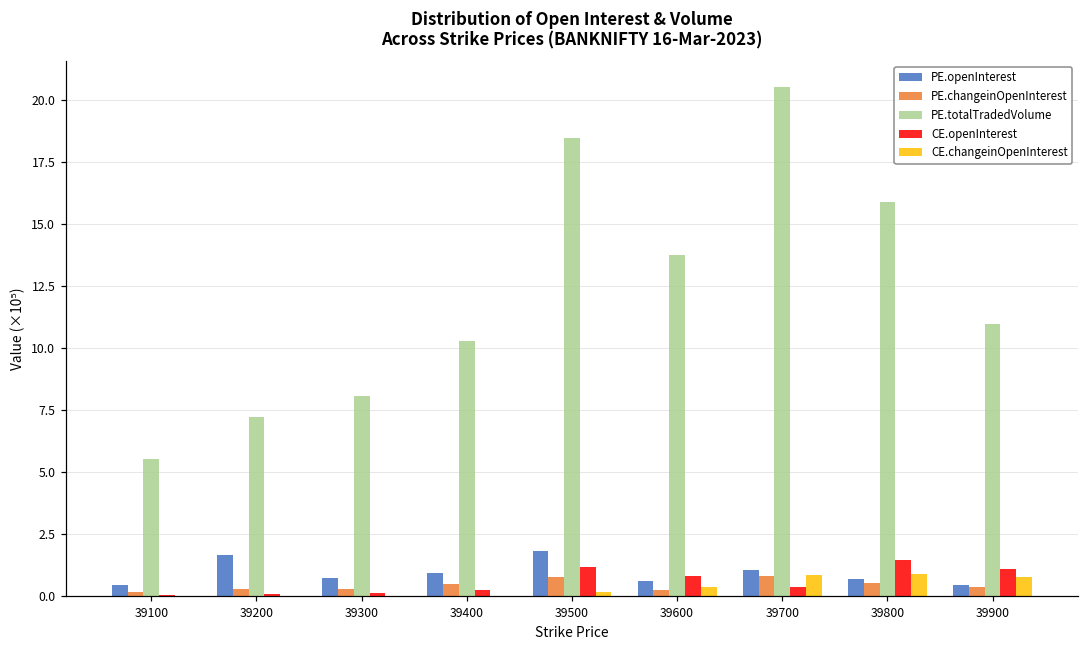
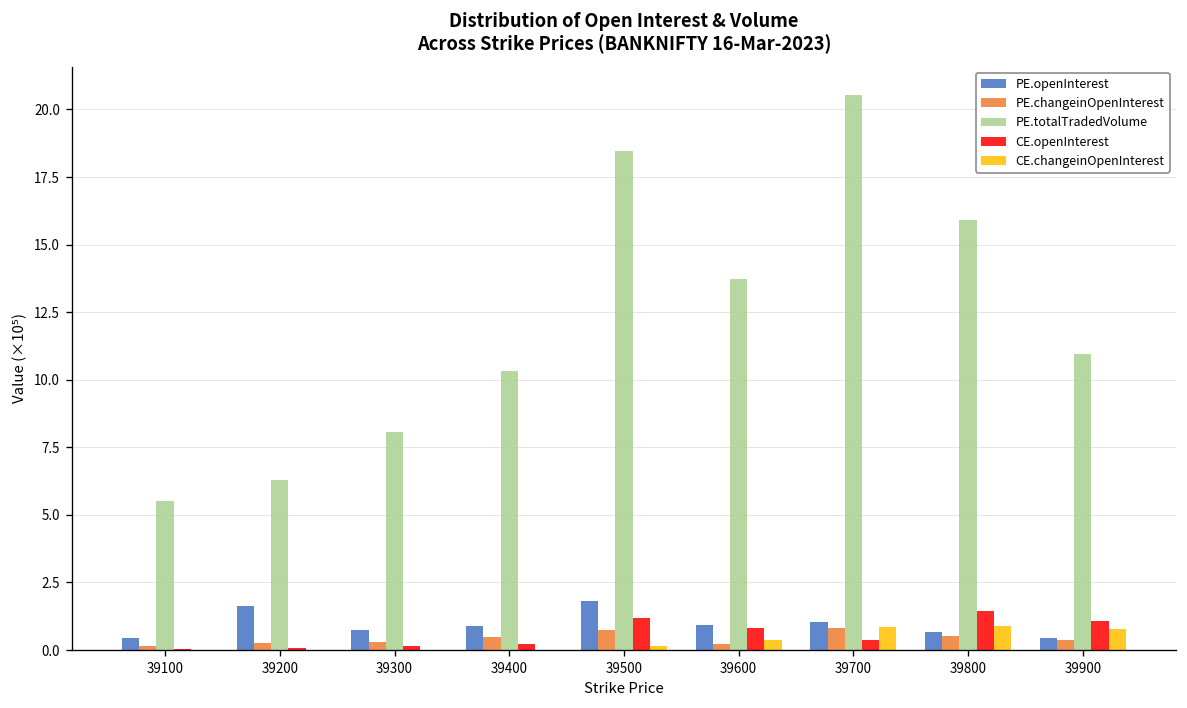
PE.totalTradedVolume, 39200: 7.2 -> 6.3
PE.openInterest, 39600: 0.6 -> 0.9
